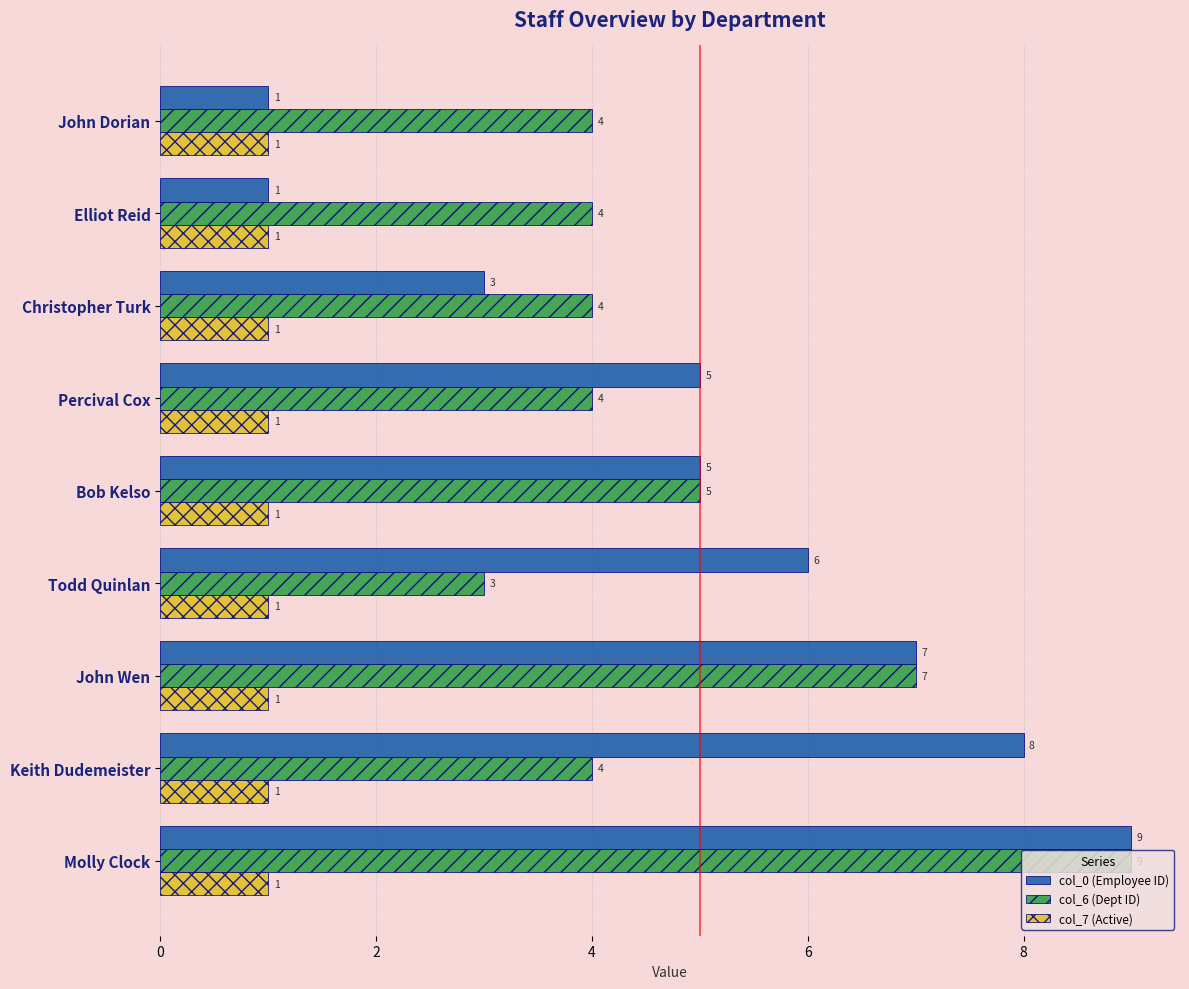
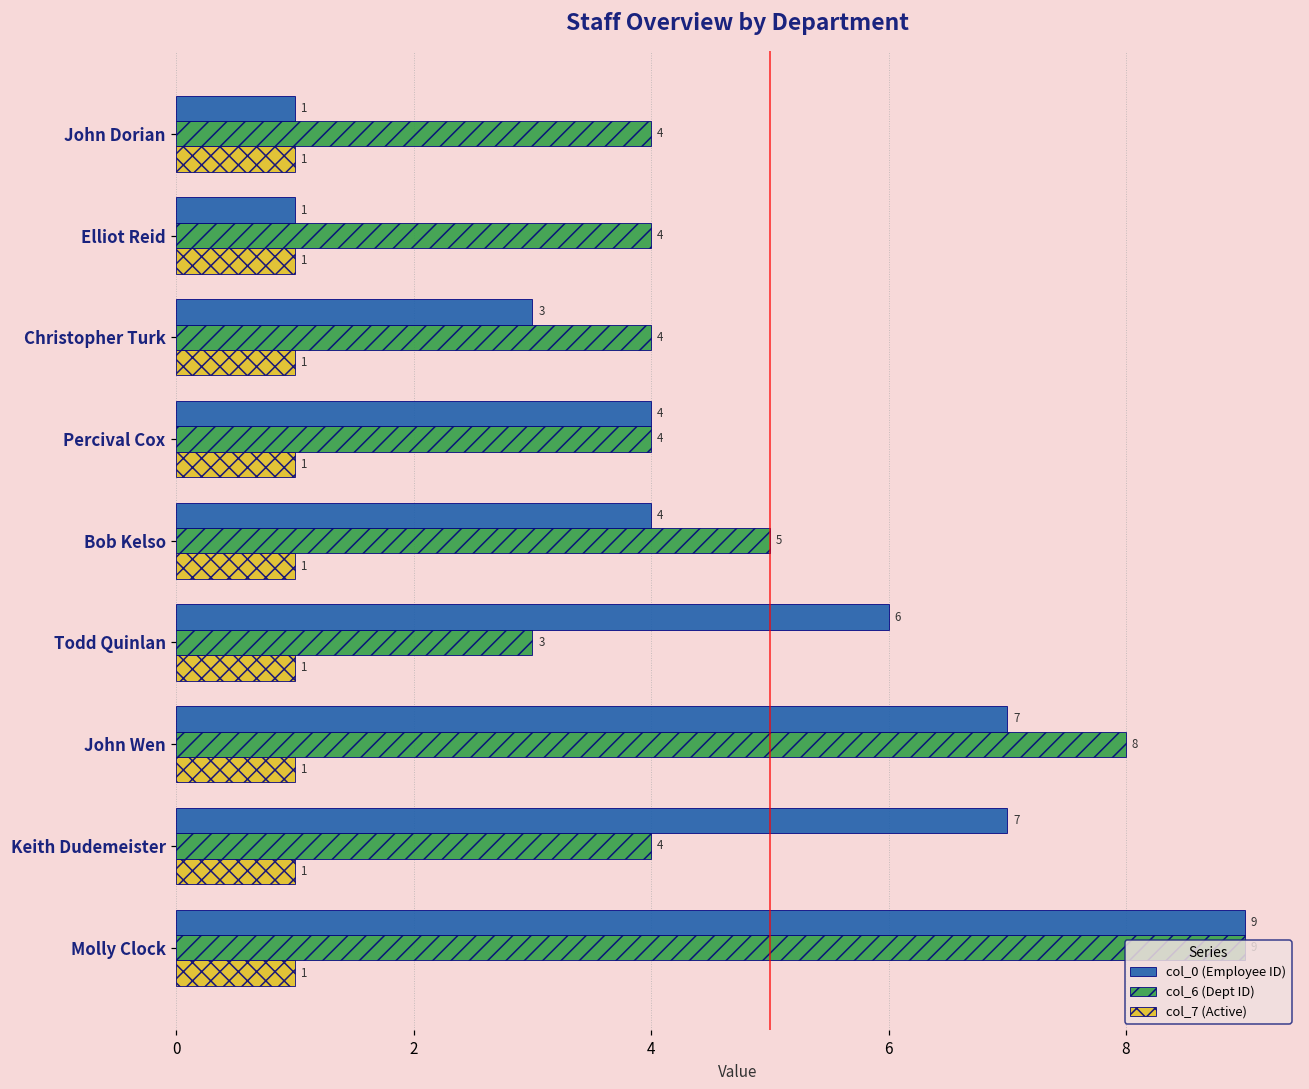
col_0 (Employee ID), Percival Cox: 5 -> 4
col_0 (Employee ID), Bob Kelso: 5 -> 4
col_6 (Dept ID), John Wen: 7 -> 8
col_0 (Employee ID), Keith Dudemeister: 8 -> 7
